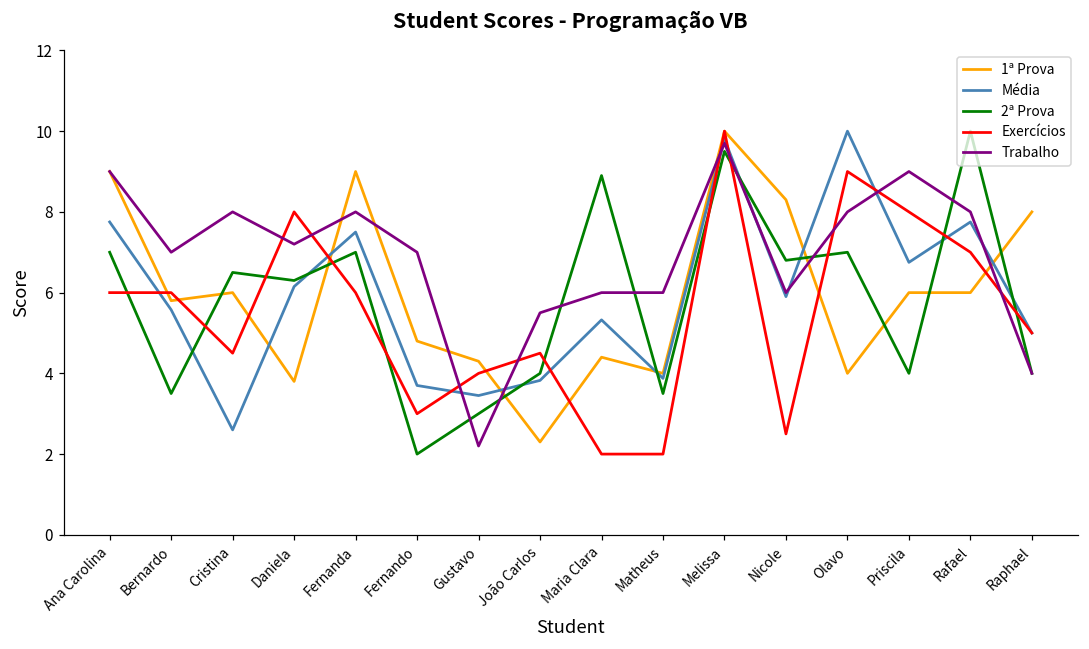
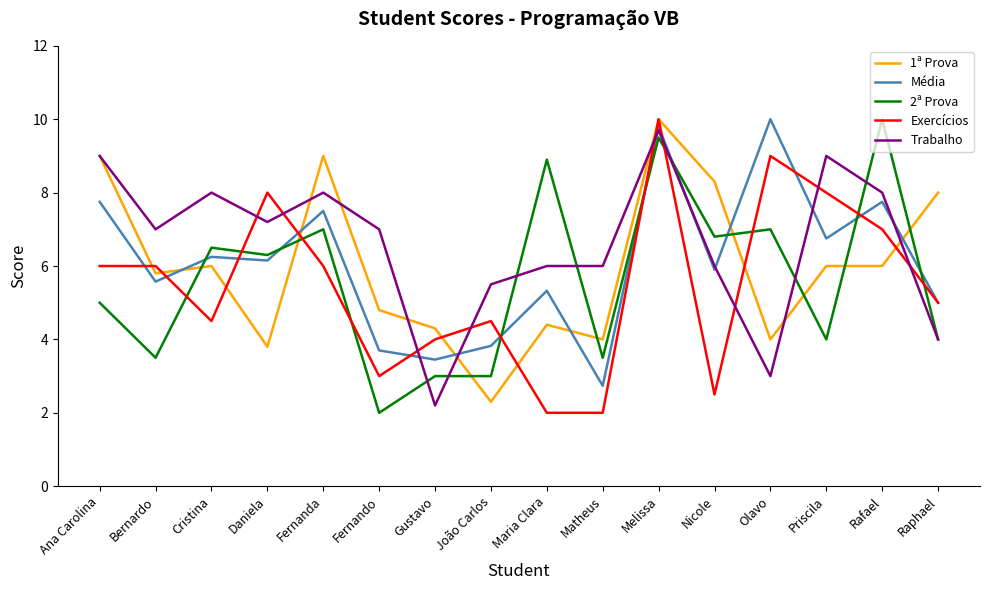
2ª Prova, Ana Carolina: 7 -> 5
Média, Cristina: 2.6 -> 6.3
2ª Prova, João Carlos: 4 -> 3
Média, Matheus: 3.9 -> 2.7
Trabalho, Olavo: 8 -> 3
